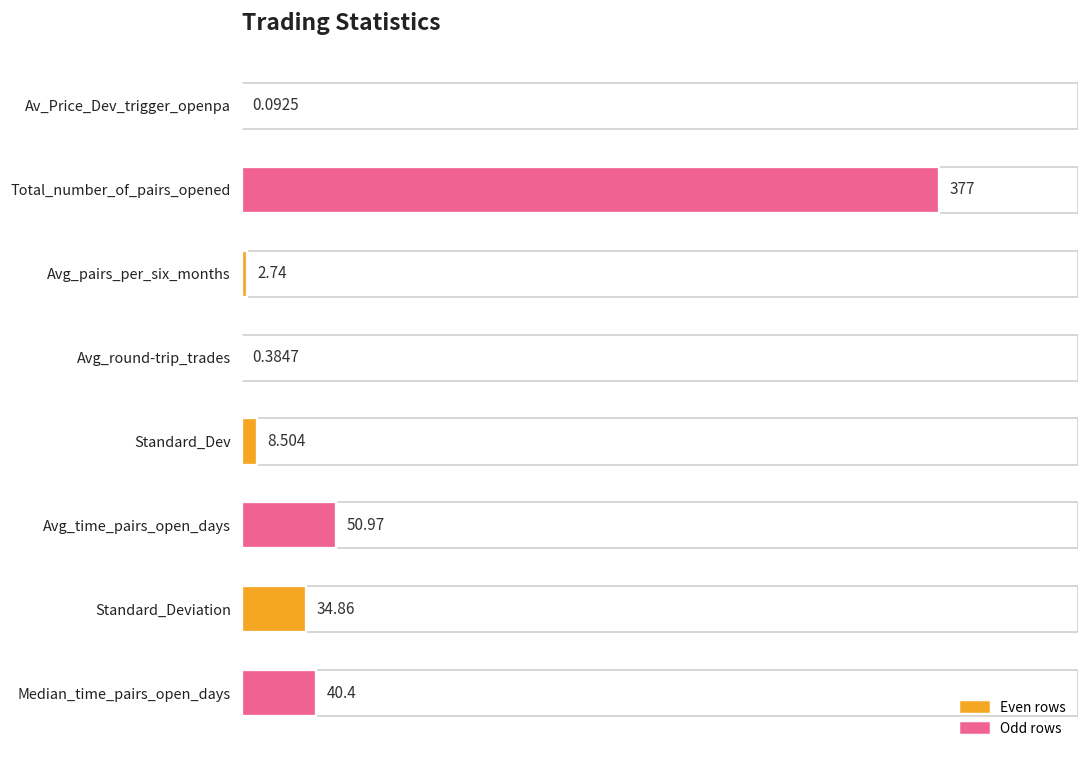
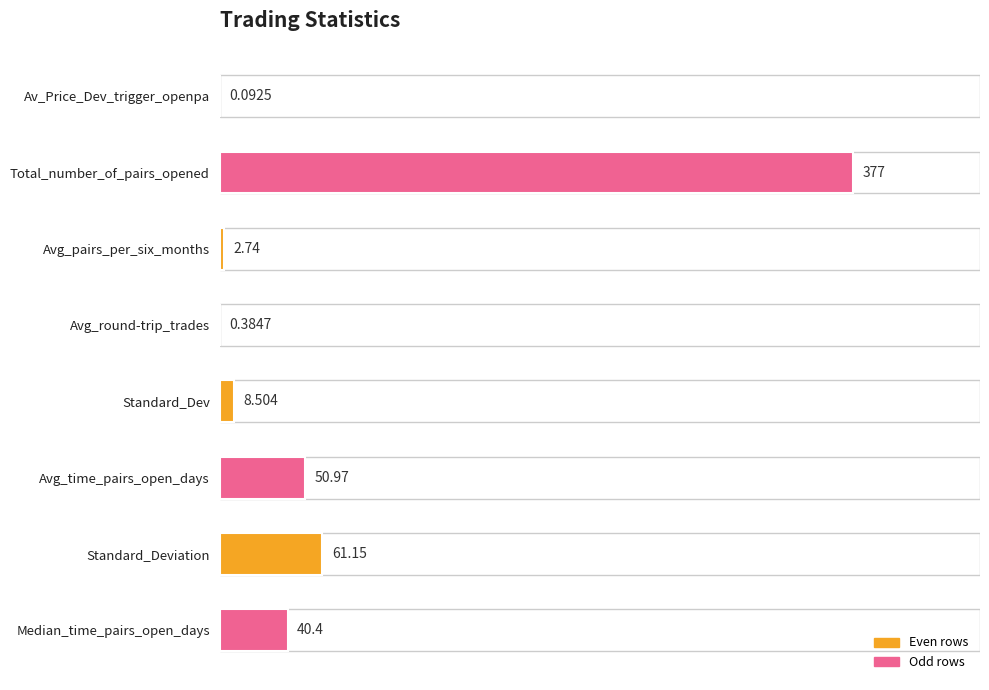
Standard_Deviation: 34.86 -> 61.15
